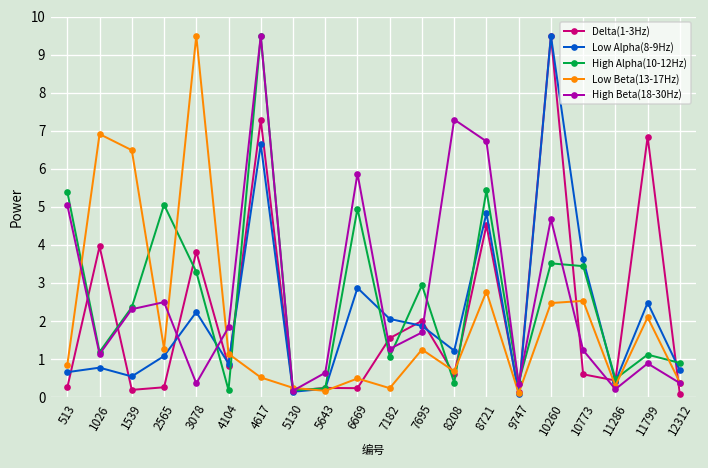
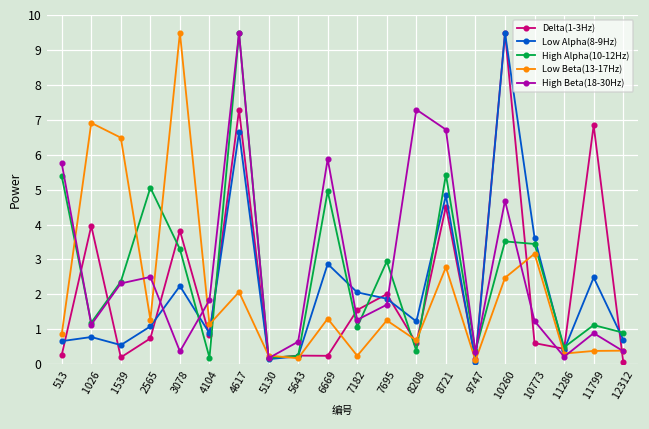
High Beta(18-30Hz), 513: 5.0 -> 5.8
Delta(1-3Hz), 2565: 0.3 -> 0.7
Low Beta(13-17Hz), 4617: 0.5 -> 2.1
Low Beta(13-17Hz), 6669: 0.5 -> 1.3
Low Beta(13-17Hz), 10773: 2.5 -> 3.2
Low Beta(13-17Hz), 11799: 2.1 -> 0.4
